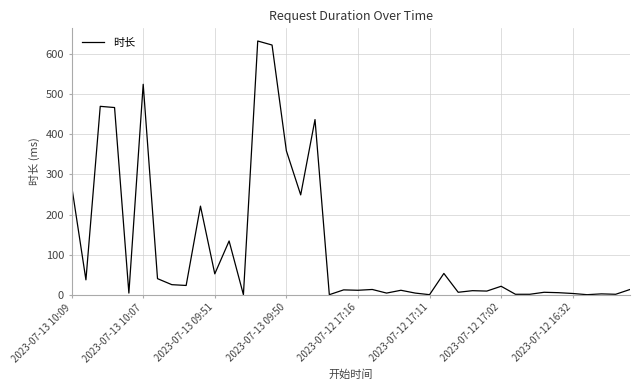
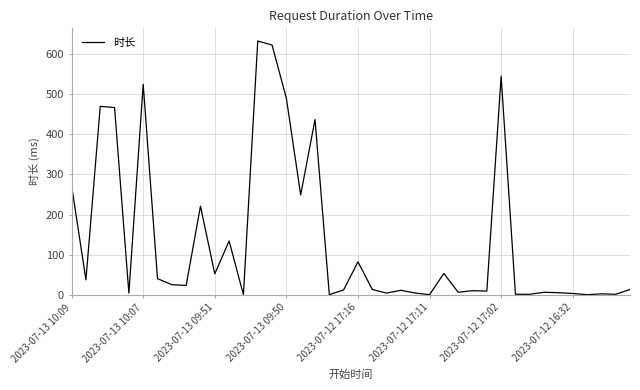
2023-07-13 09:50: 360 -> 490
2023-07-12 17:16: 10 -> 80
2023-07-12 17:02: 20 -> 550
